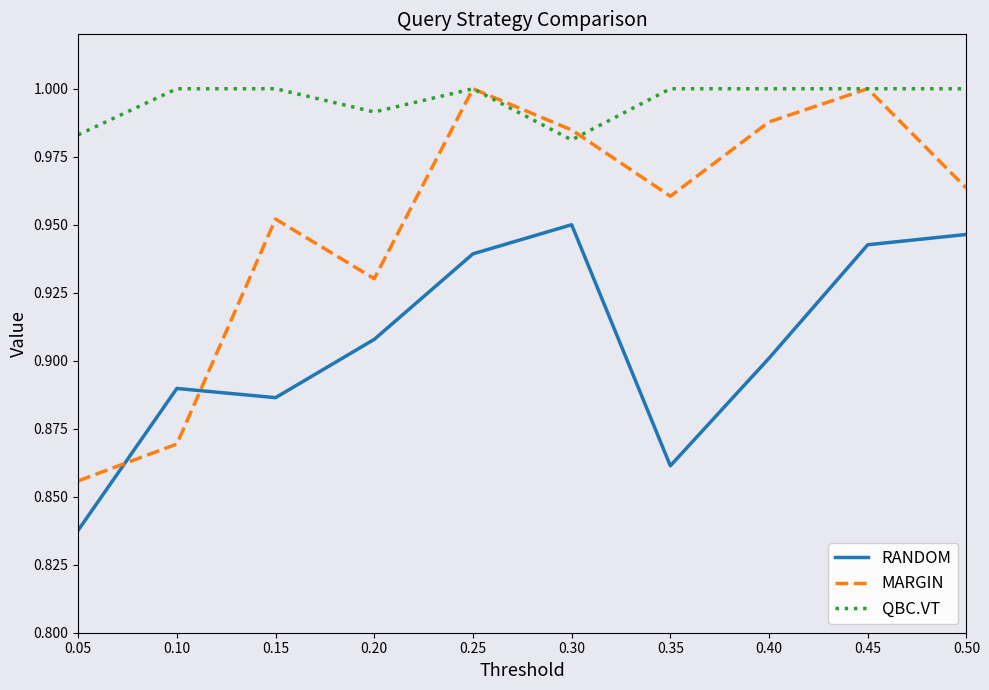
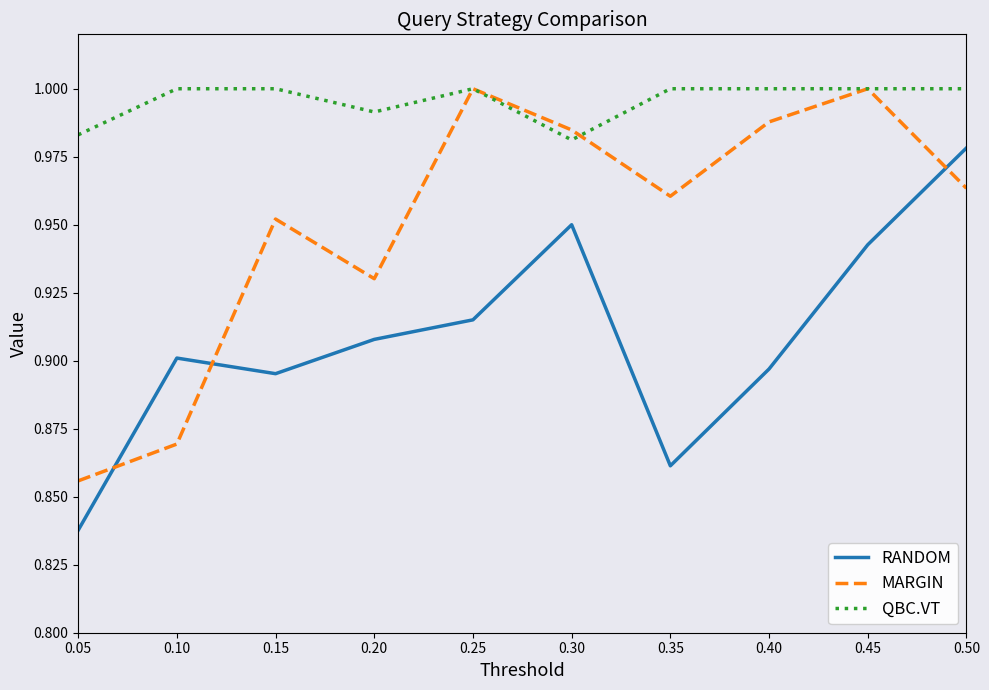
RANDOM, 0.10: 0.890 -> 0.901
RANDOM, 0.15: 0.886 -> 0.895
RANDOM, 0.25: 0.939 -> 0.915
RANDOM, 0.40: 0.901 -> 0.897
RANDOM, 0.50: 0.946 -> 0.978
